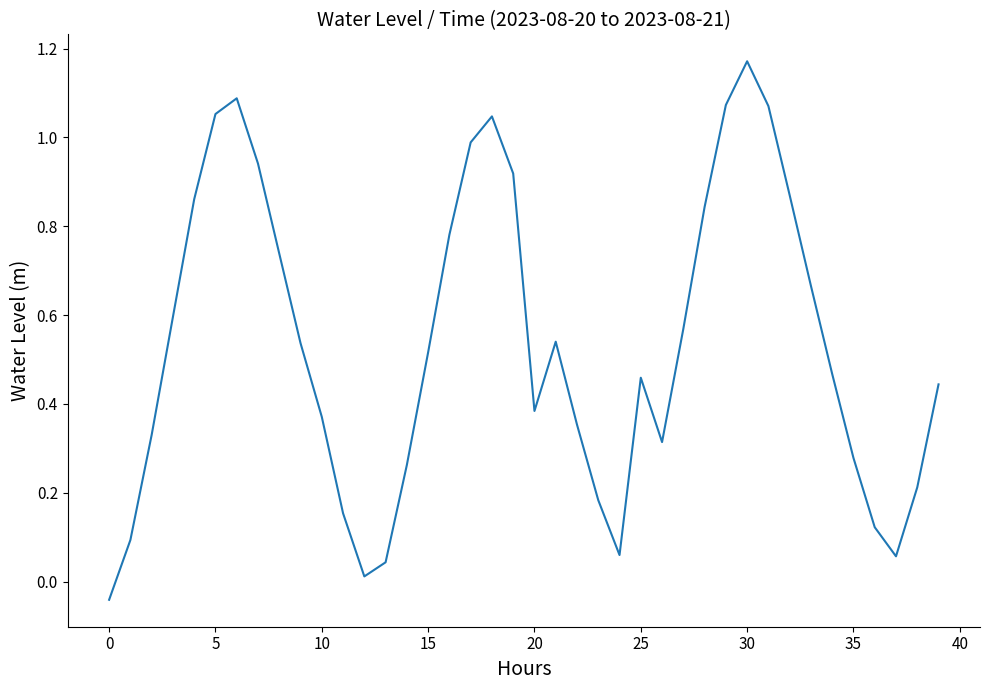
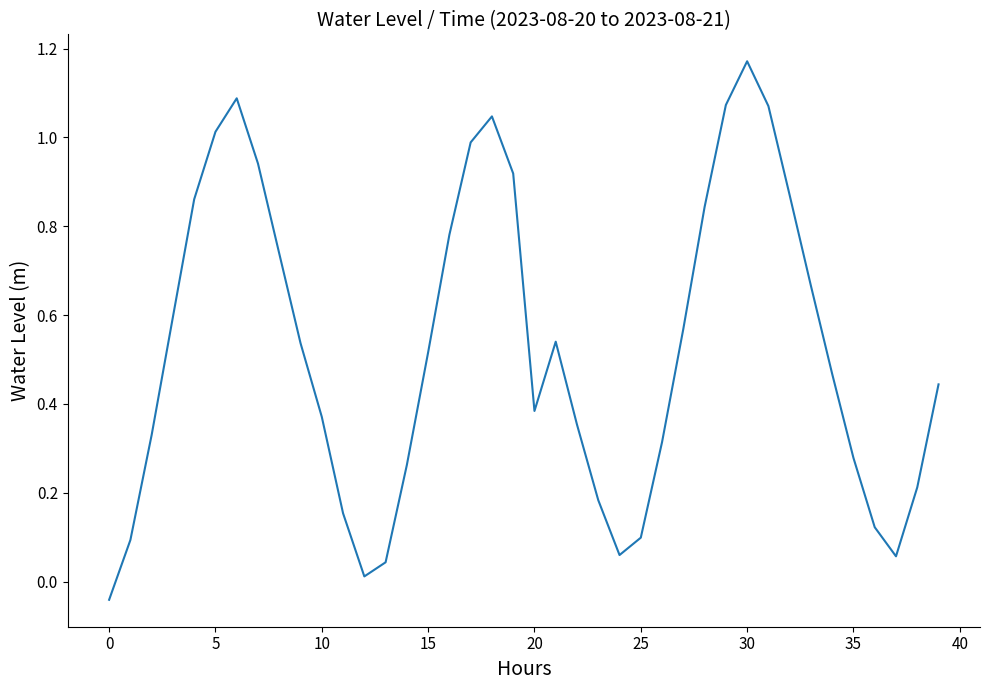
5: 1.05 -> 1.01
25: 0.46 -> 0.10
